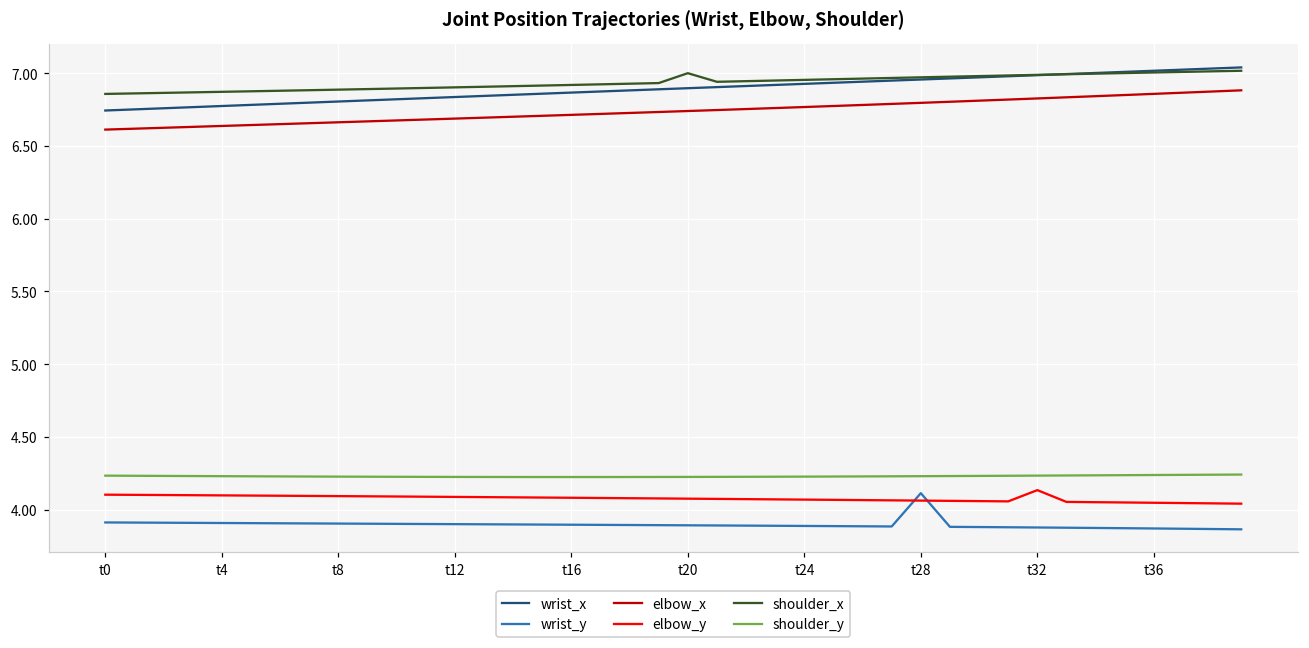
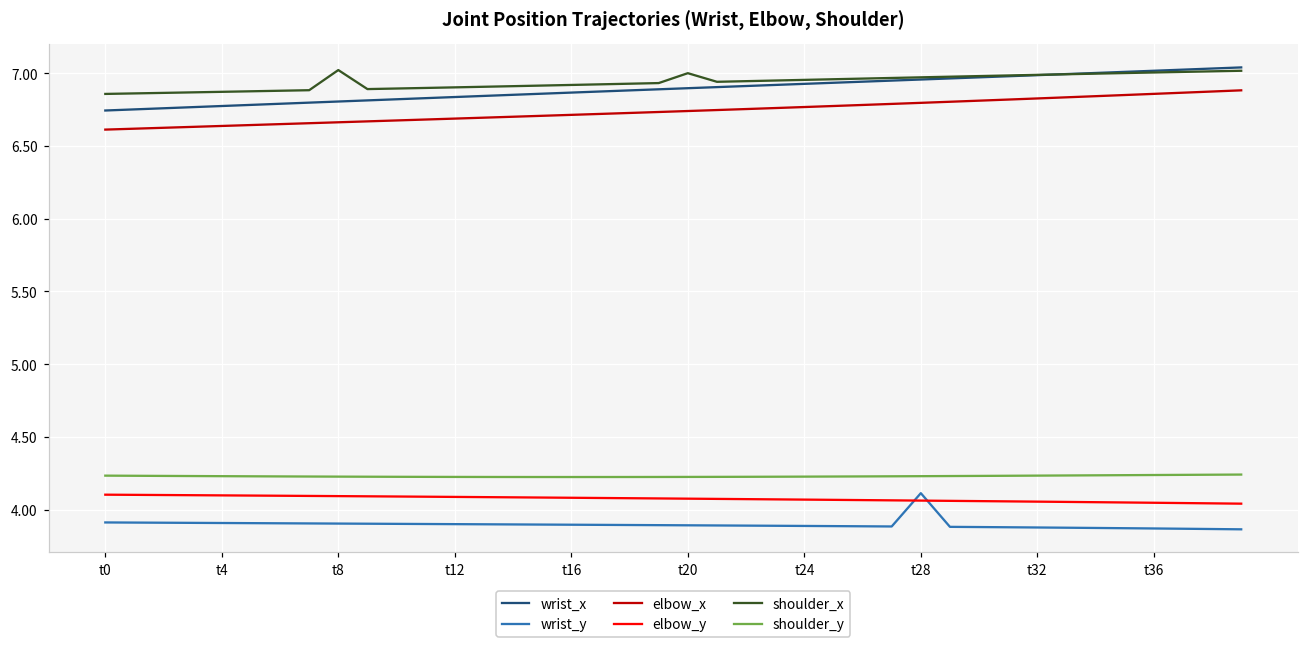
shoulder_x, t8: 6.89 -> 7.02
elbow_y, t32: 4.13 -> 4.06
